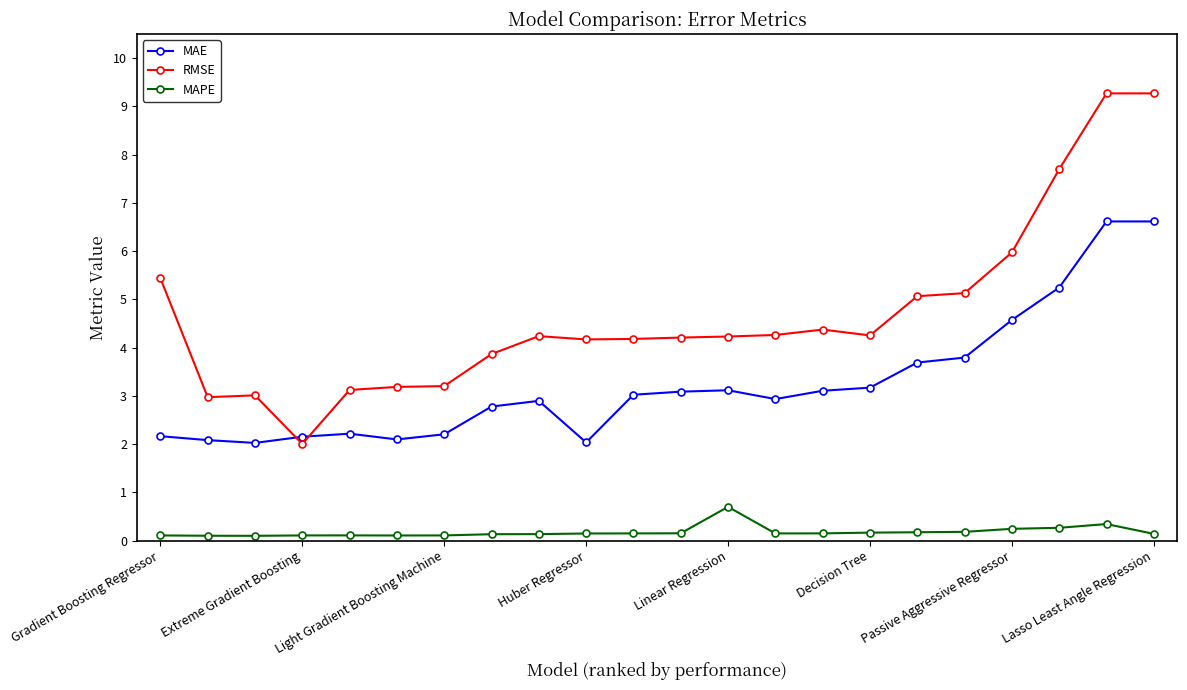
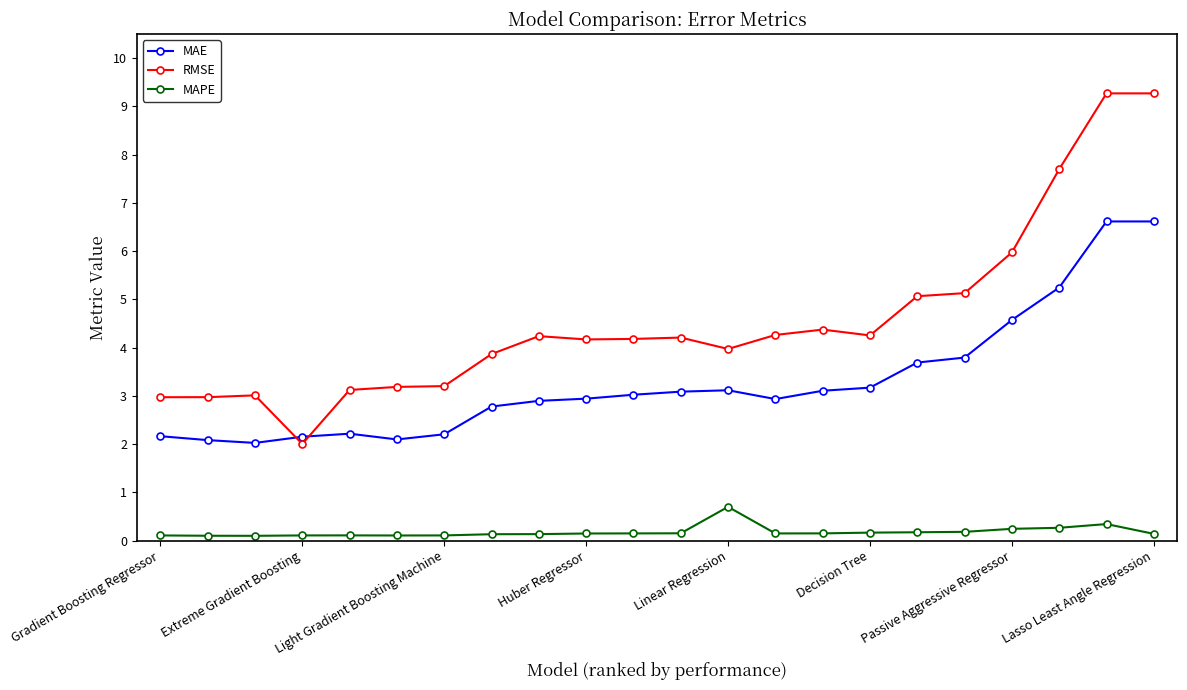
RMSE, Gradient Boosting Regressor: 5.4 -> 3.0
MAE, Huber Regressor: 2.0 -> 2.9
RMSE, Linear Regression: 4.2 -> 4.0
